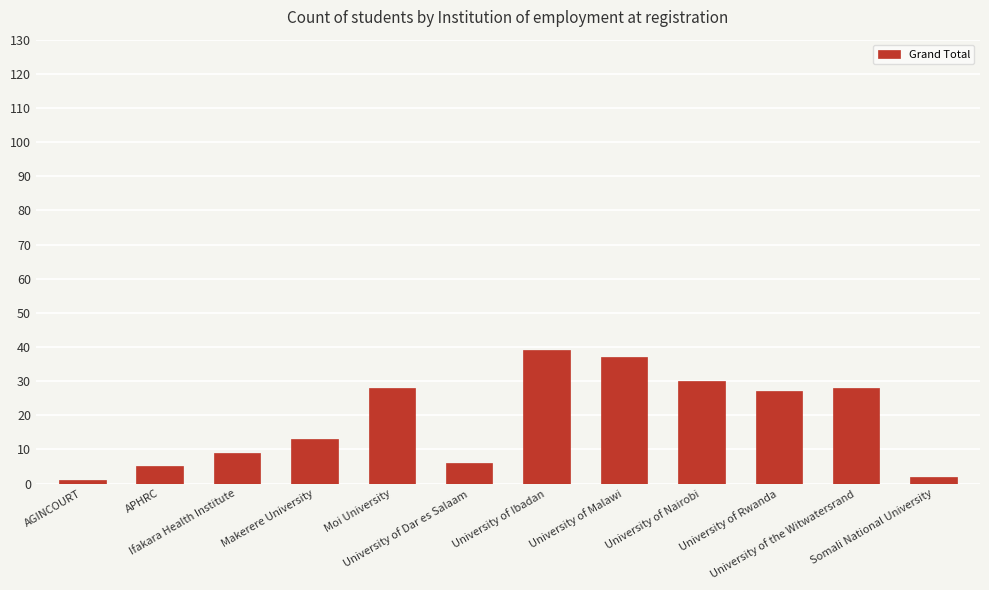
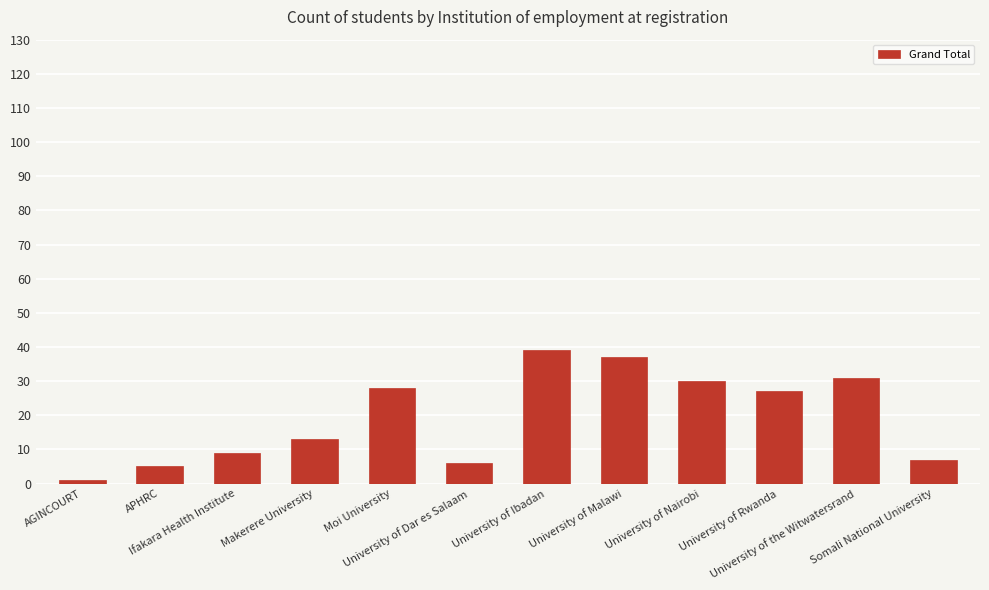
University of the Witwatersrand: 28 -> 31
Somali National University: 2 -> 7
